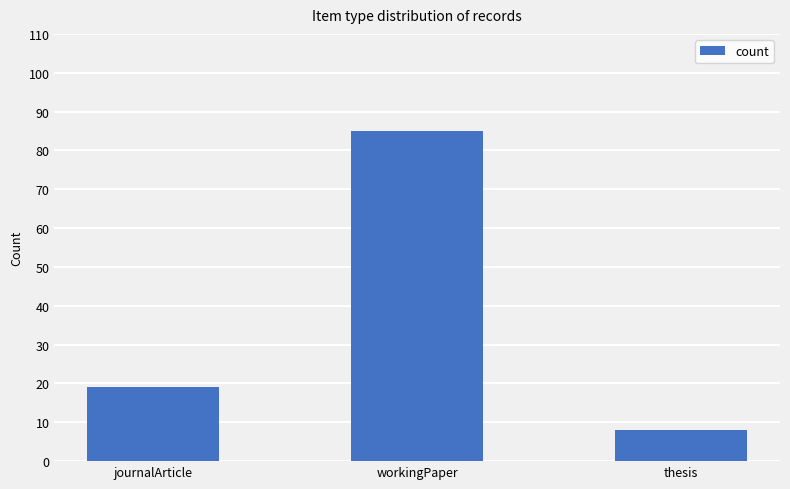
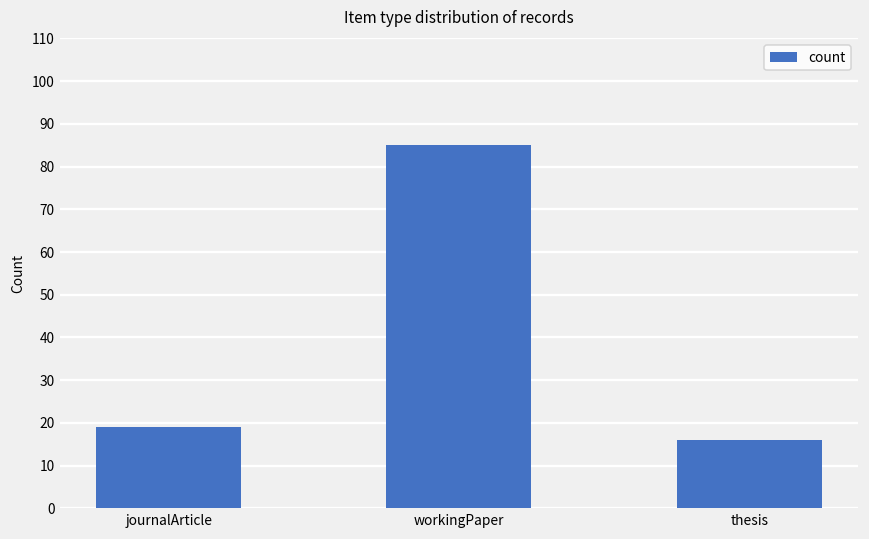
thesis: 8 -> 16
